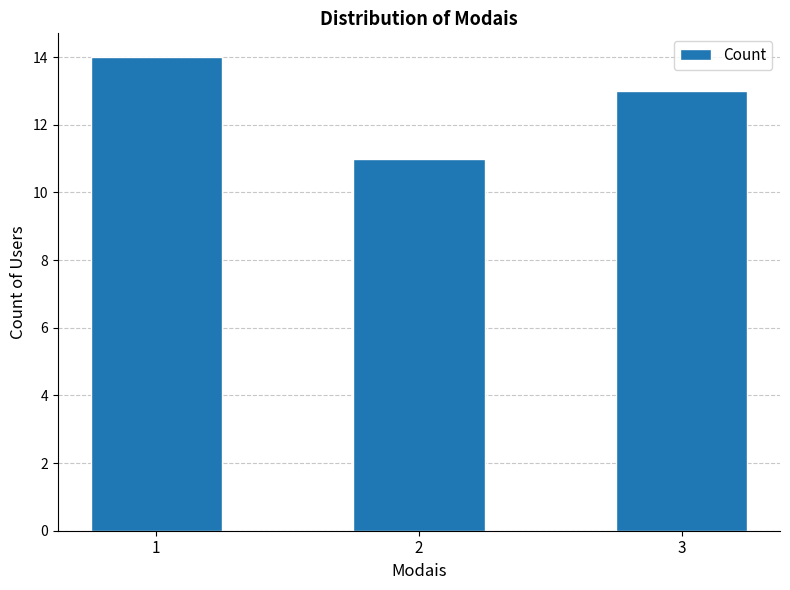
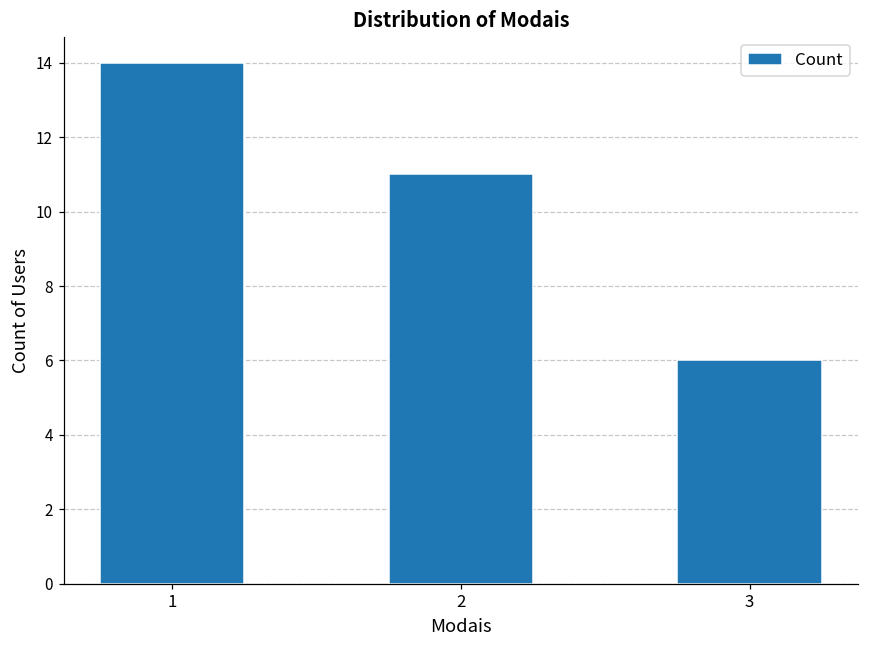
3: 13 -> 6
